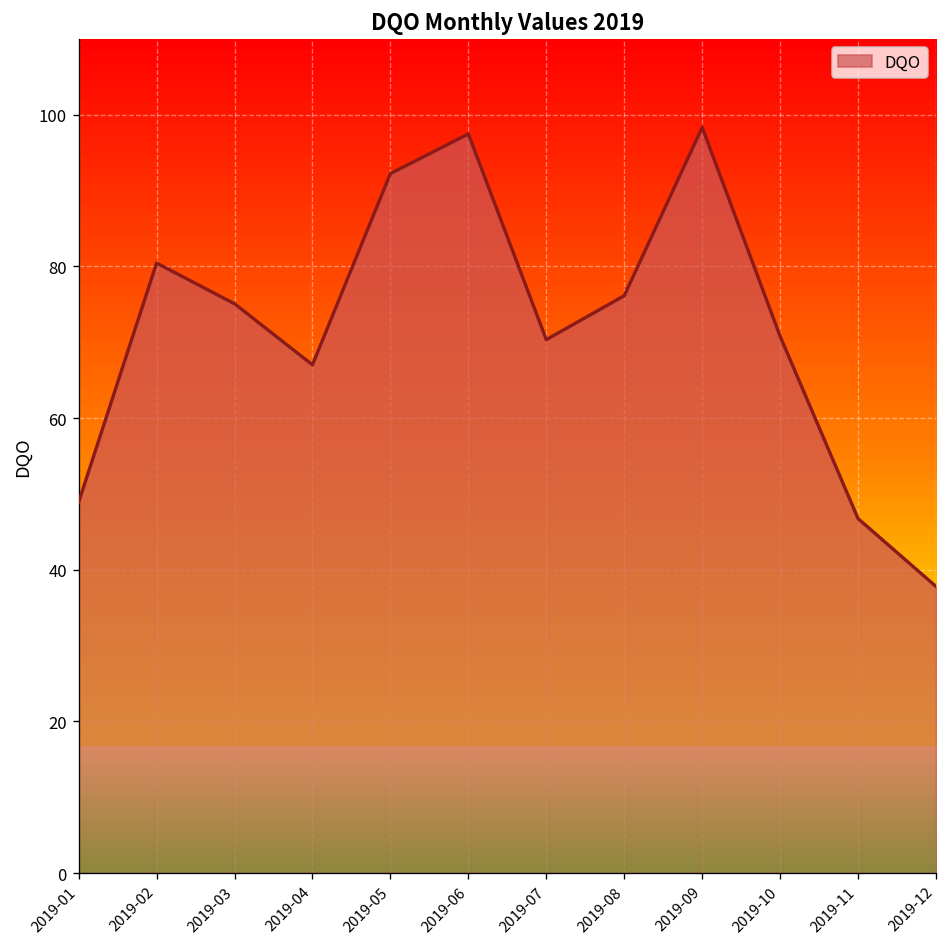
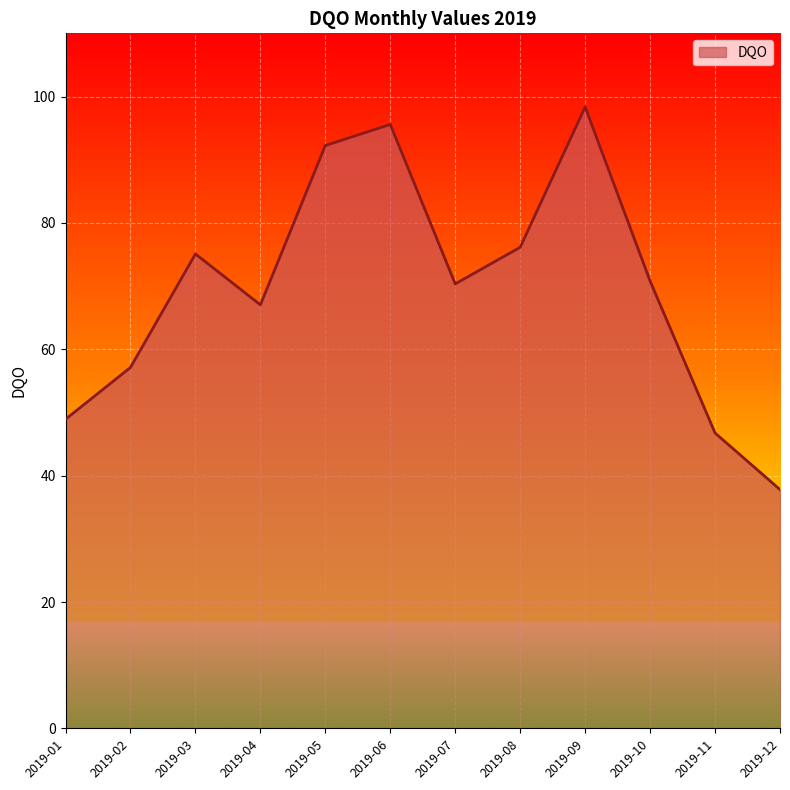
2019-02: 80 -> 57
2019-06: 97 -> 96
